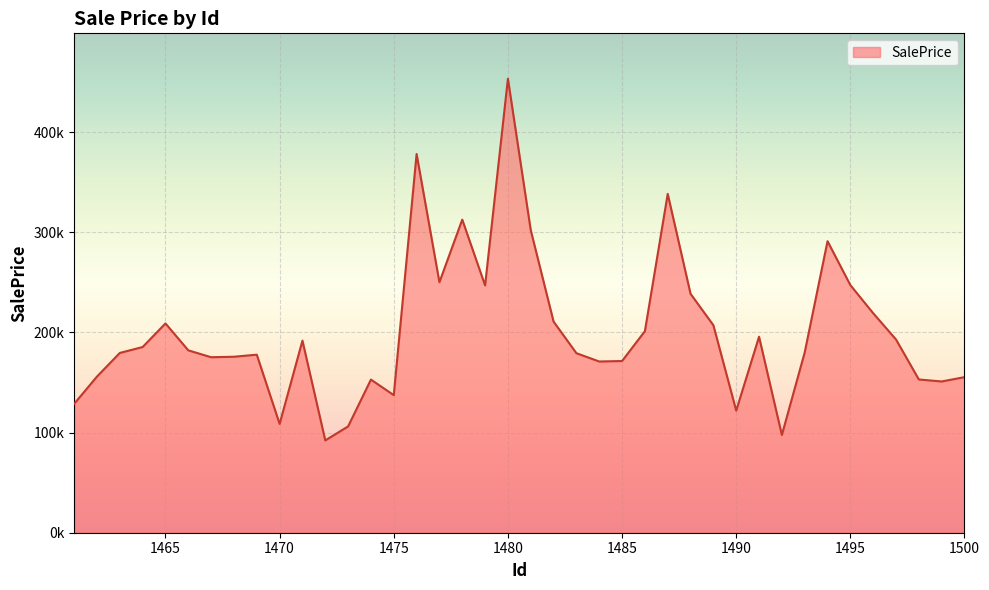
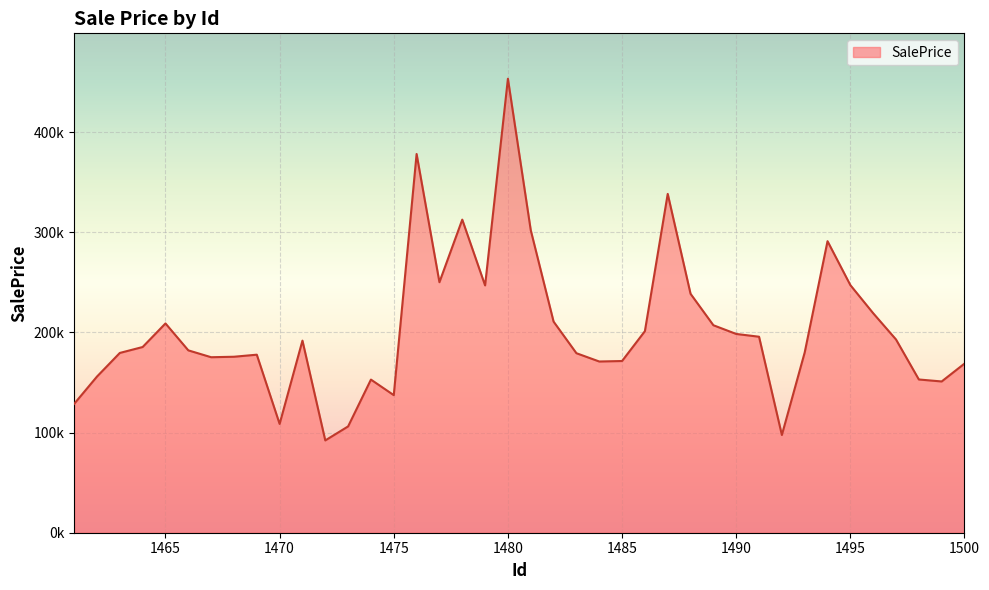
1490: 122000 -> 199000
1500: 155000 -> 169000
